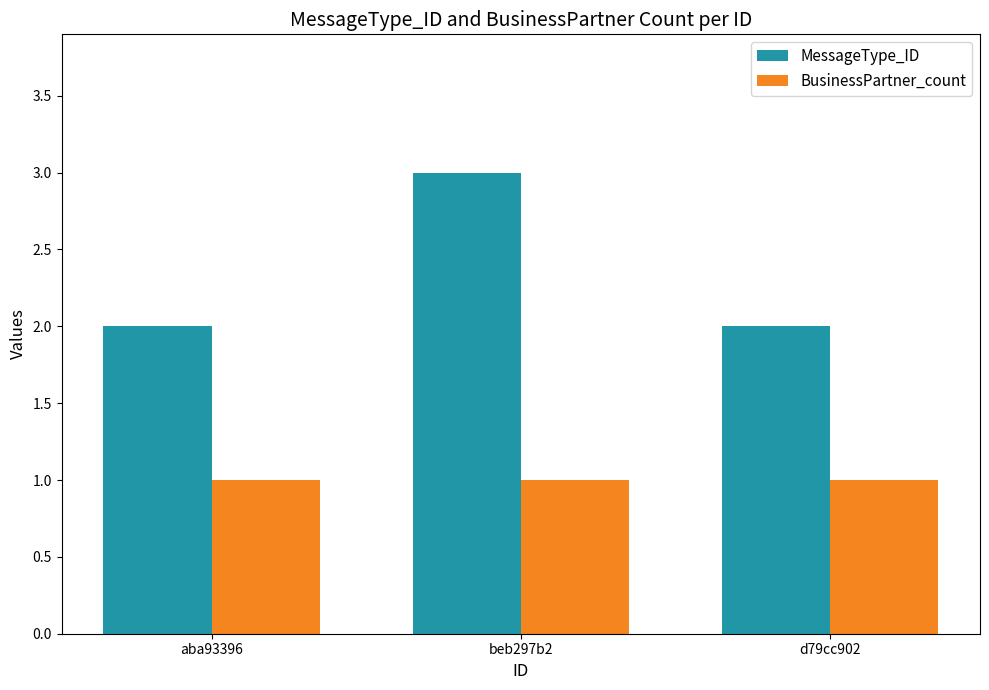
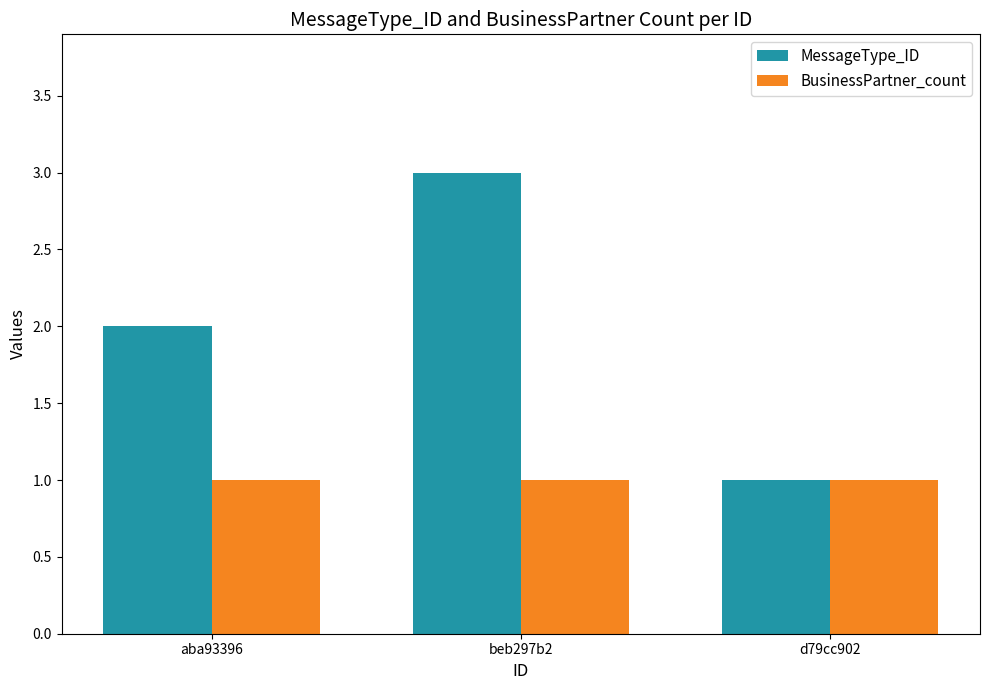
MessageType_ID, d79cc902: 2 -> 1
